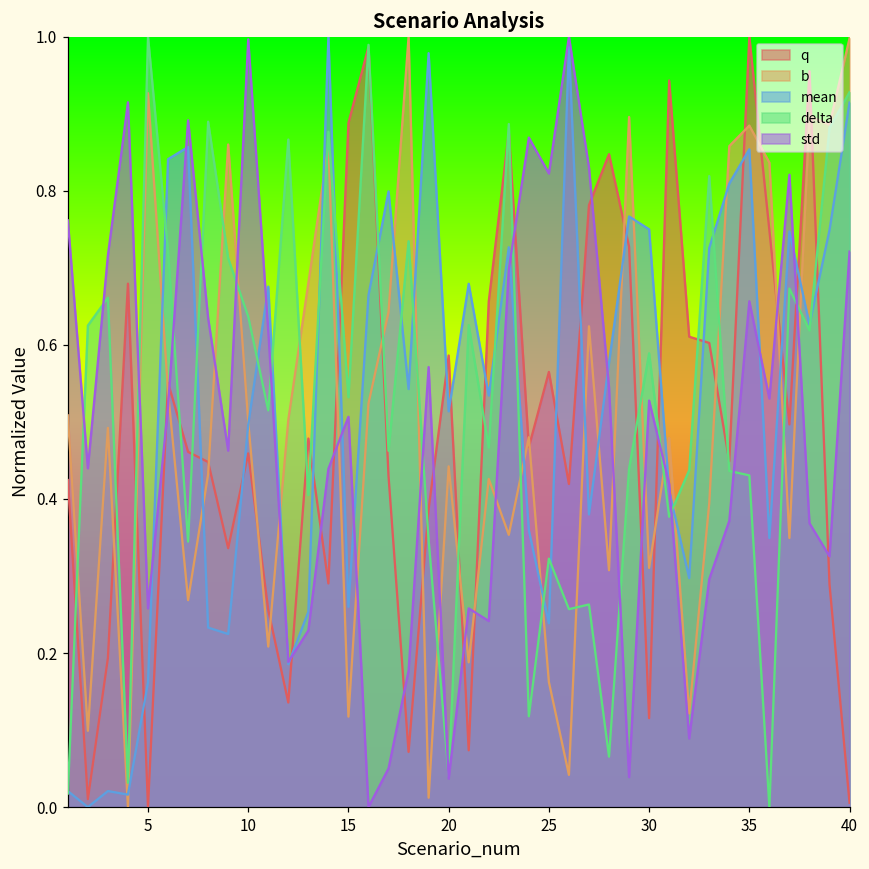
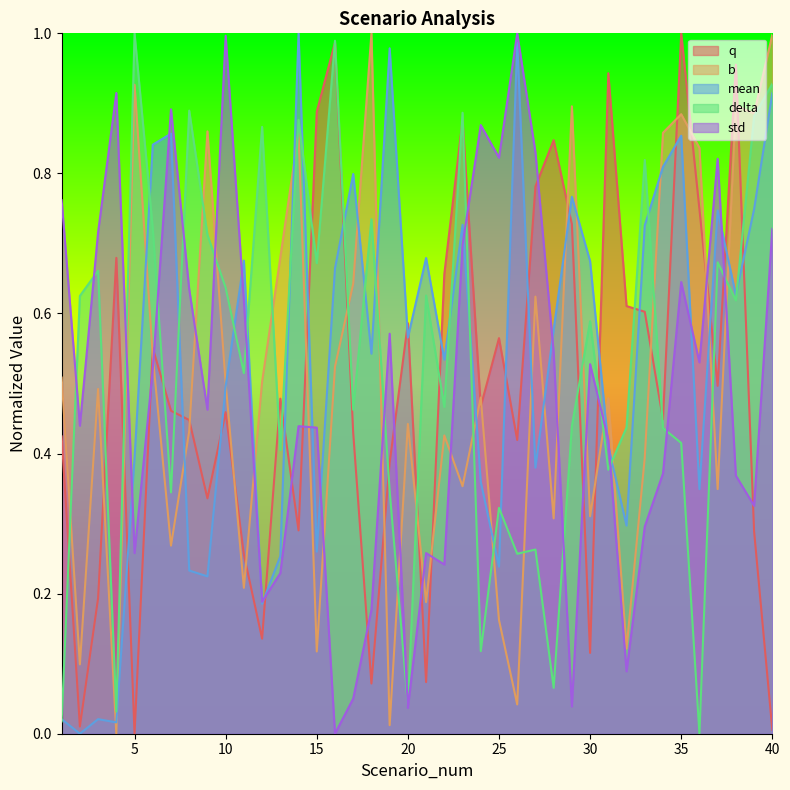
mean, 5: 0.16 -> 0.39
delta, 15: 0.53 -> 0.67
std, 15: 0.51 -> 0.44
mean, 20: 0.51 -> 0.57
mean, 30: 0.75 -> 0.67
delta, 35: 0.43 -> 0.42
std, 35: 0.66 -> 0.64
